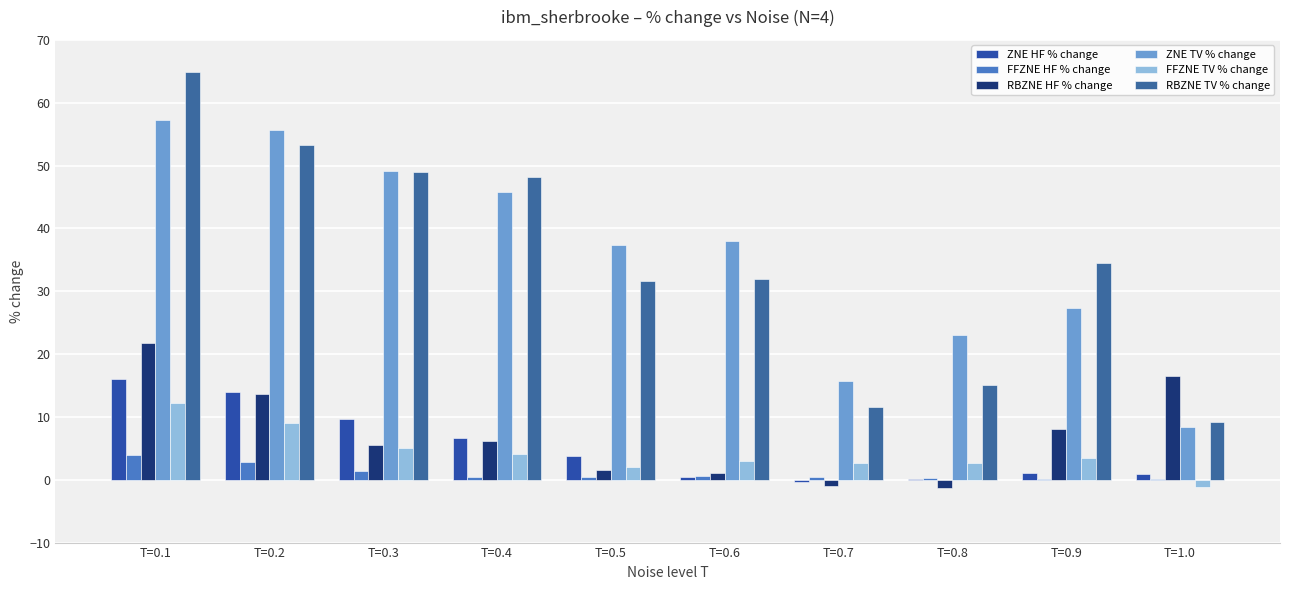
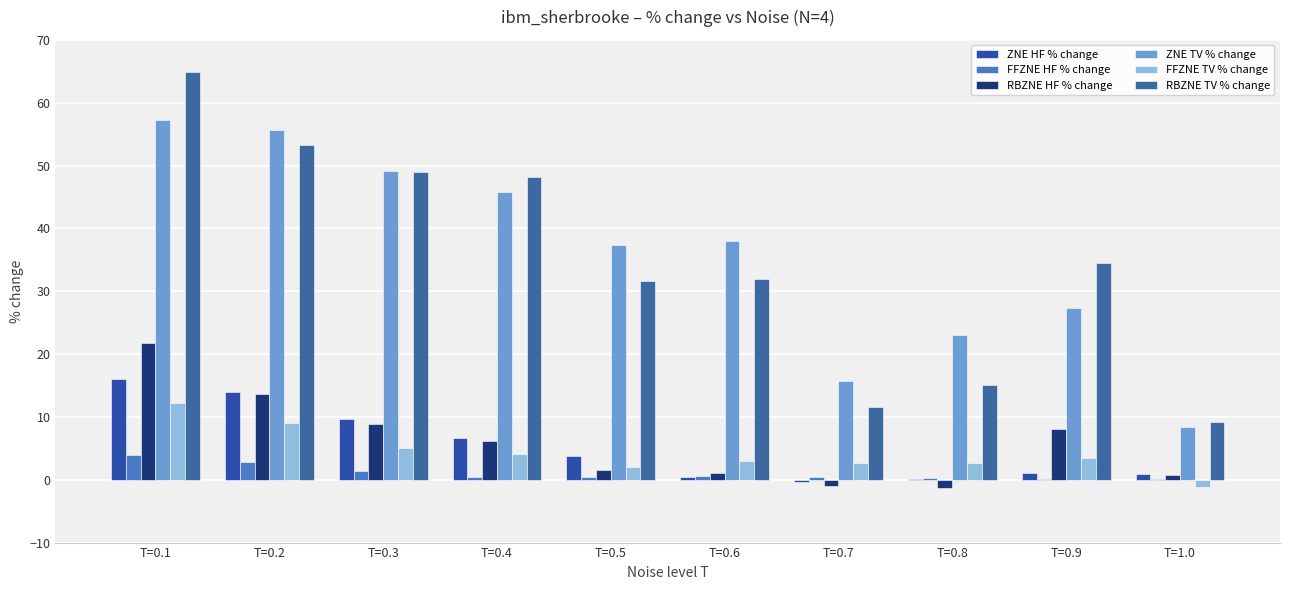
RBZNE HF % change, T=0.3: 6 -> 9
RBZNE HF % change, T=1.0: 16 -> 1
